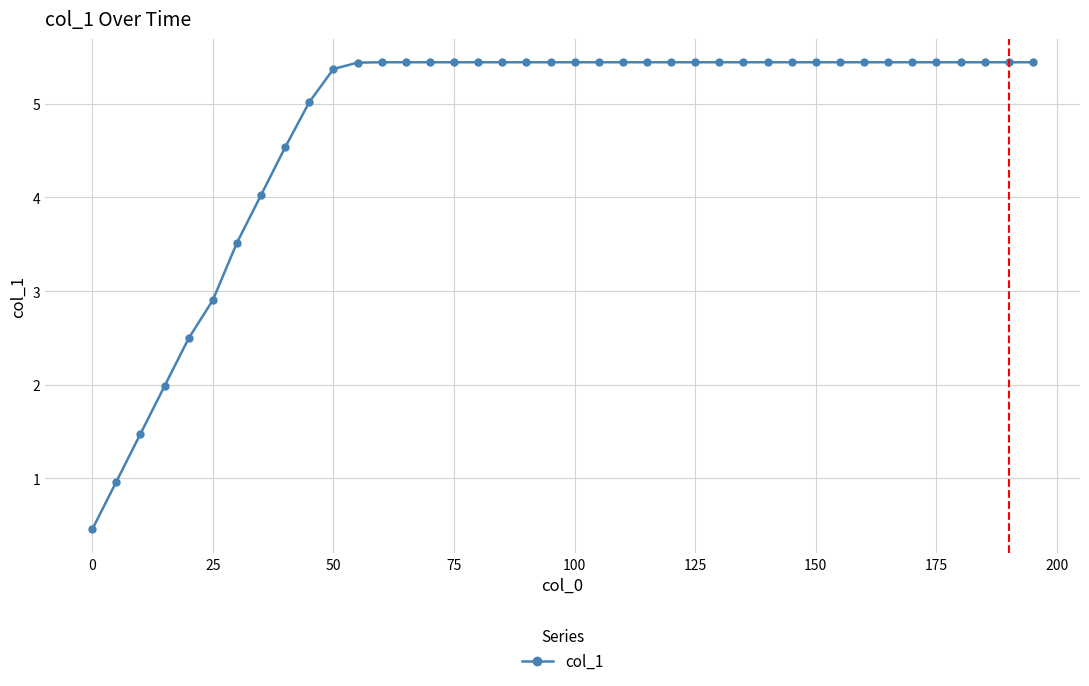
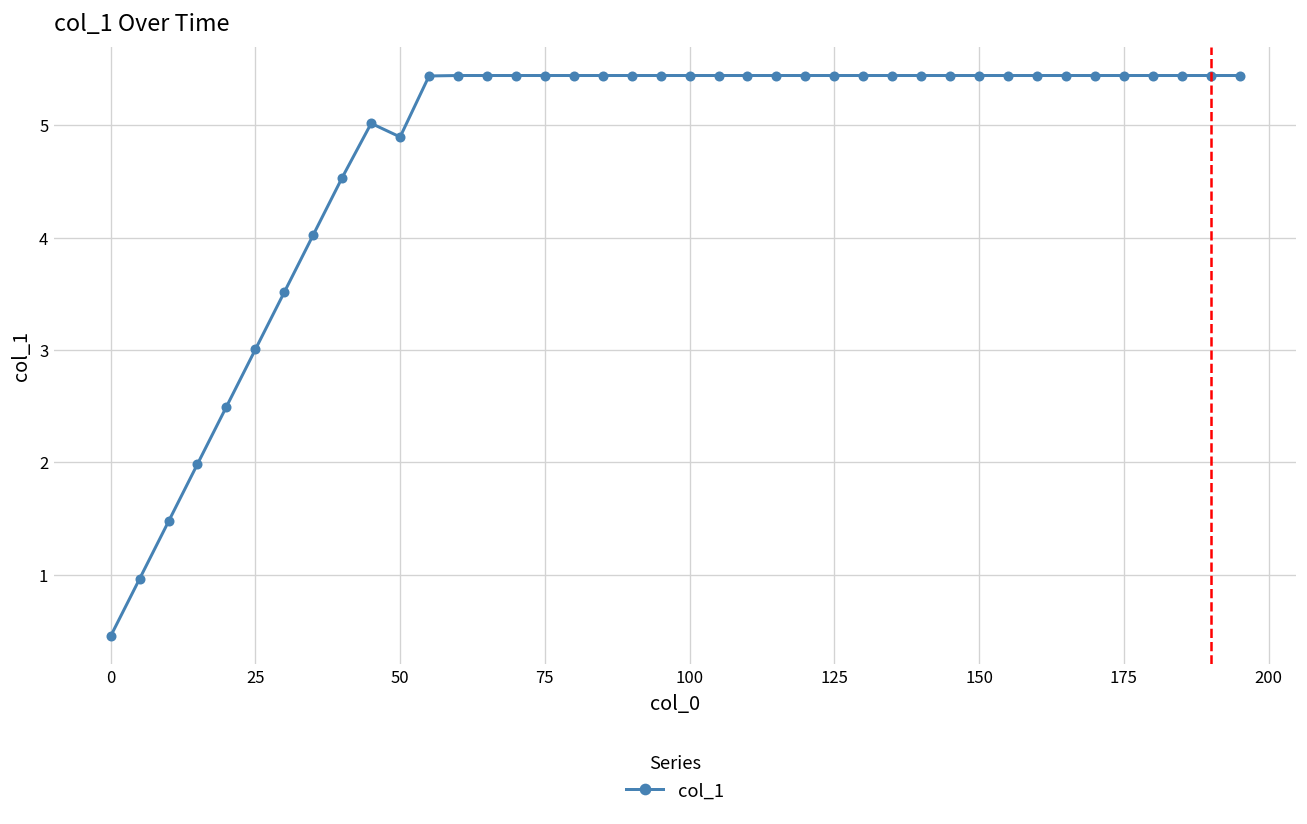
25: 2.9 -> 3.0
50: 5.4 -> 4.9
